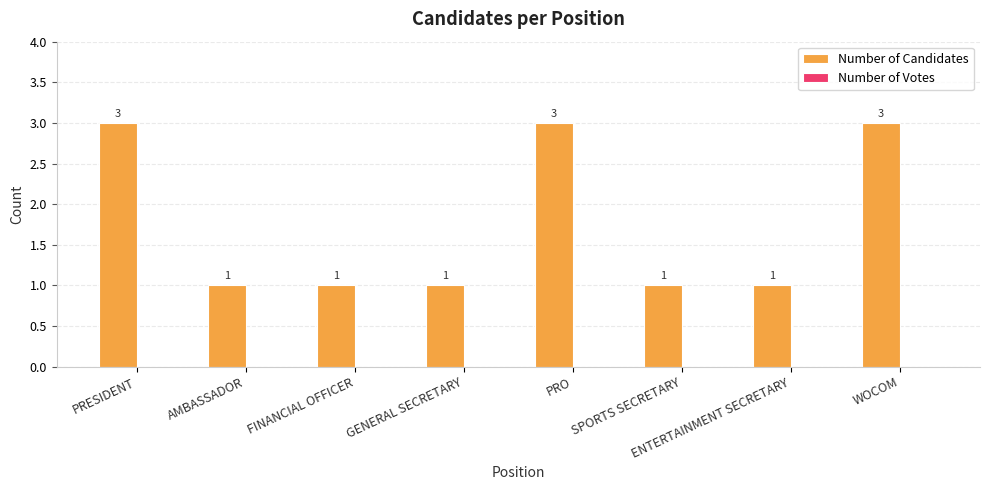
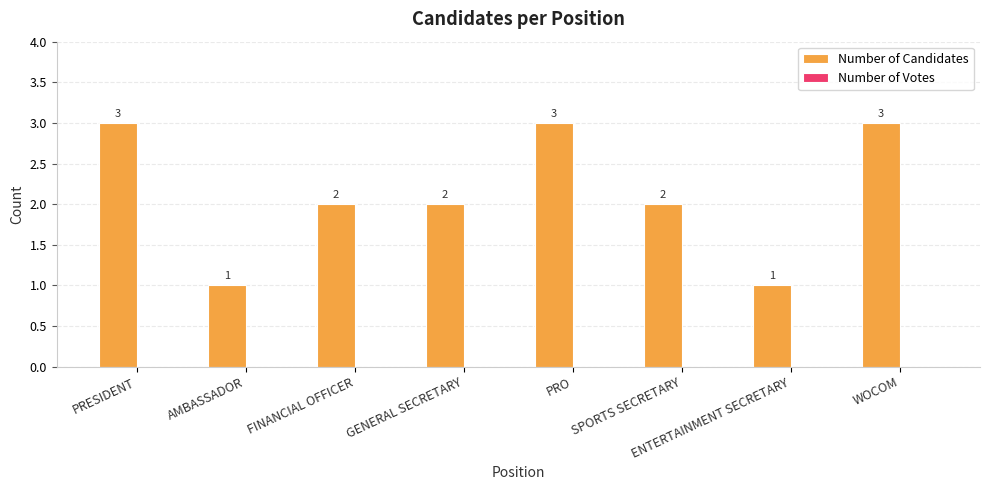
Number of Candidates, FINANCIAL OFFICER: 1 -> 2
Number of Candidates, GENERAL SECRETARY: 1 -> 2
Number of Candidates, SPORTS SECRETARY: 1 -> 2
